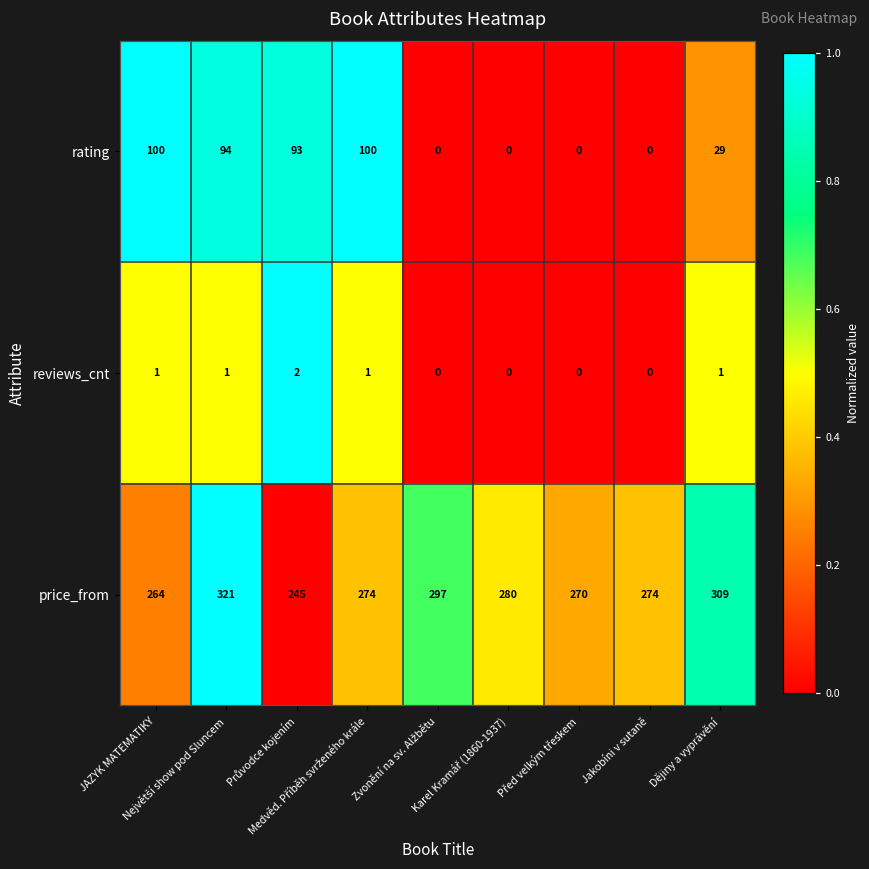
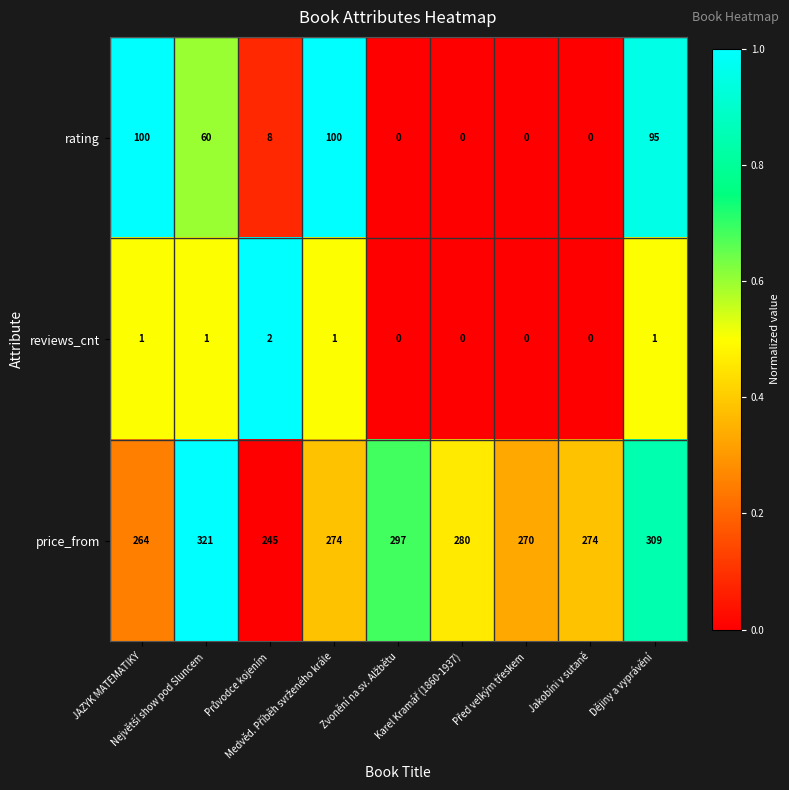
rating, Největší show pod Sluncem: 94 -> 60
rating, Průvodce kojením: 93 -> 8
rating, Dějiny a vyprávění: 29 -> 95
